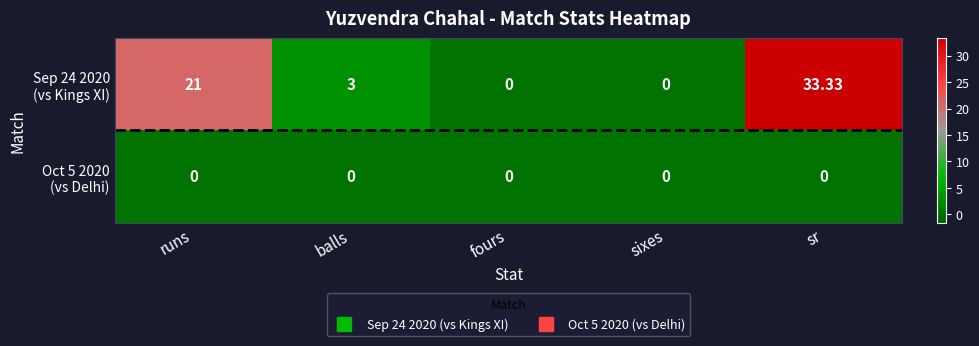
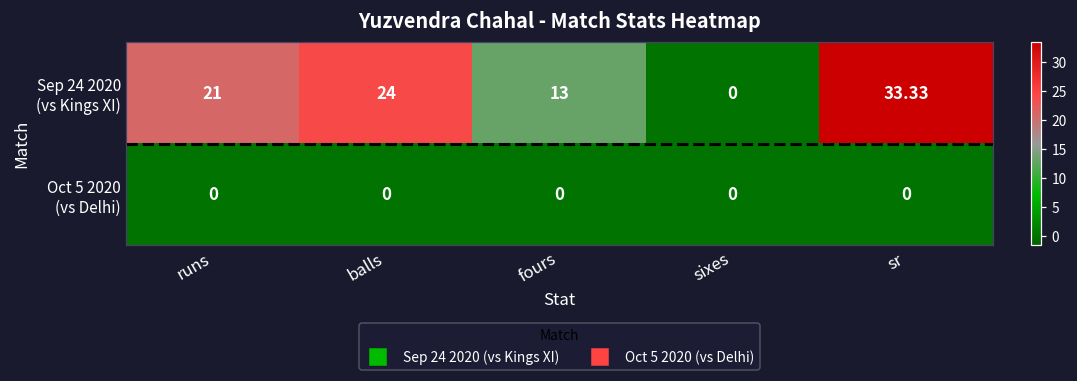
Sep 24 2020 (vs Kings XI), balls: 3 -> 24
Sep 24 2020 (vs Kings XI), fours: 0 -> 13
